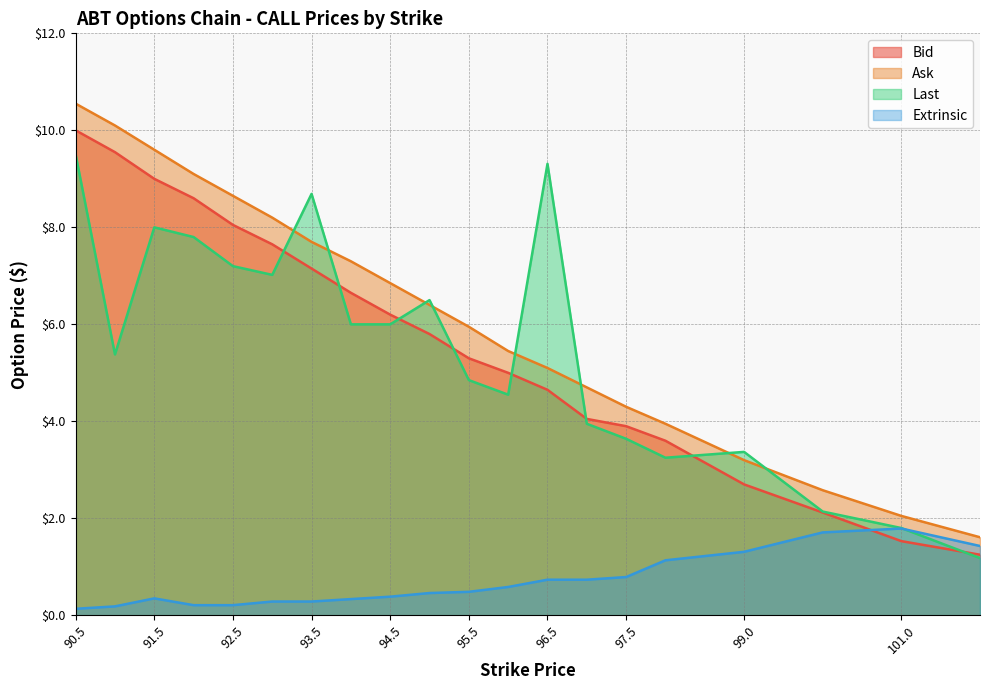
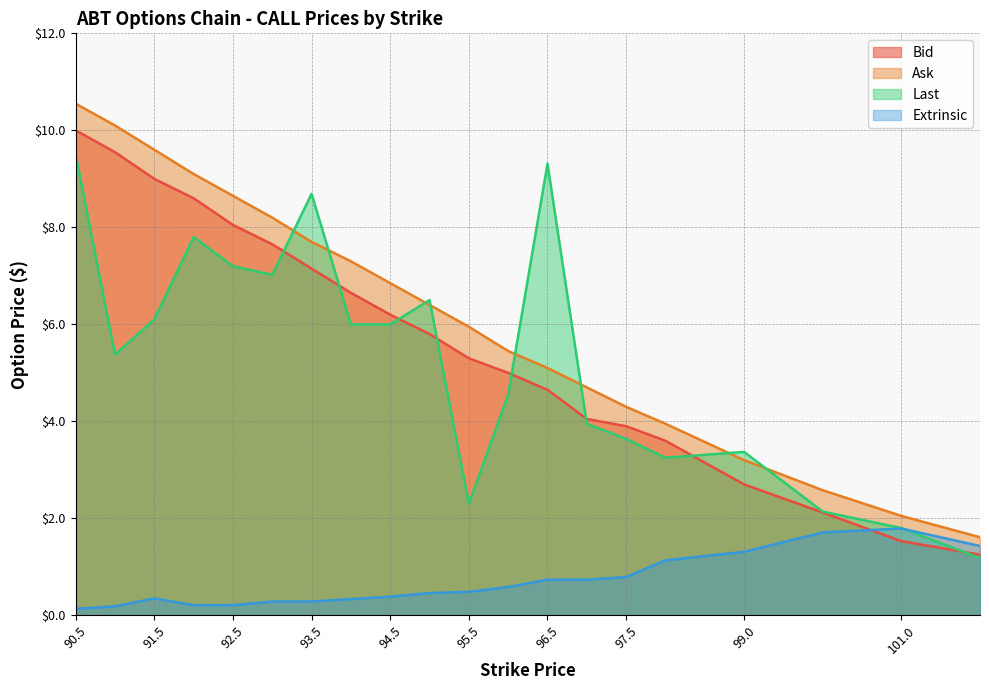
Last, 91.5: $8.0 -> $6.1
Last, 95.5: $4.9 -> $2.3
